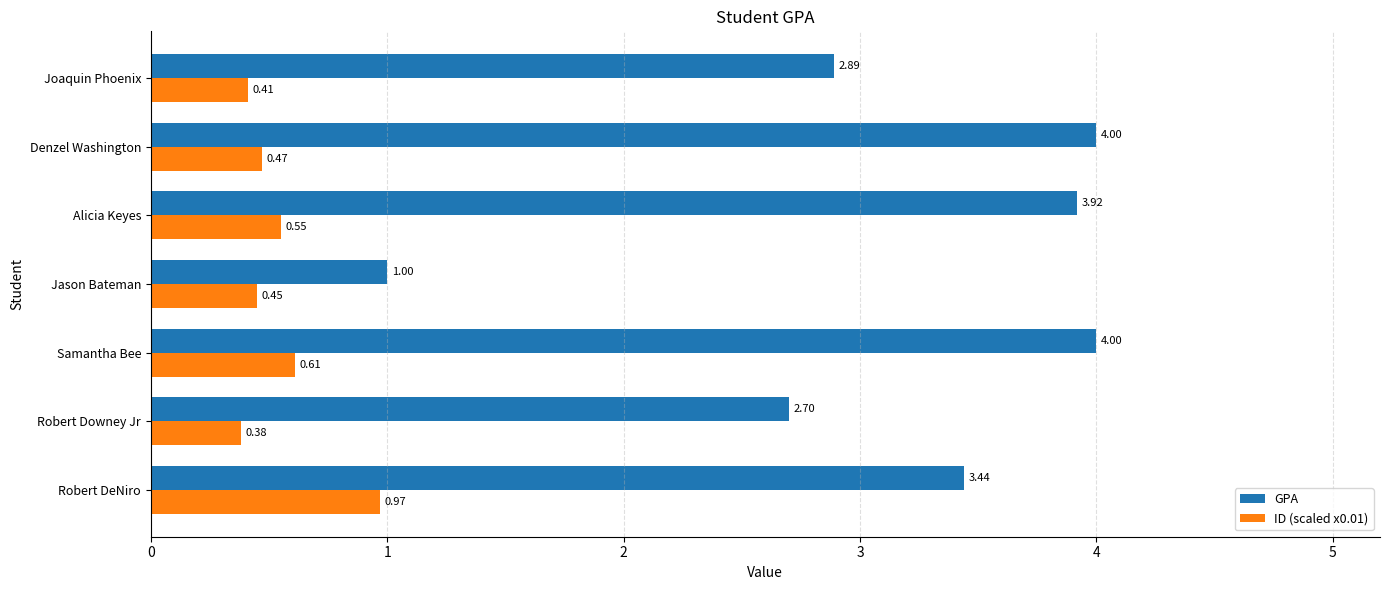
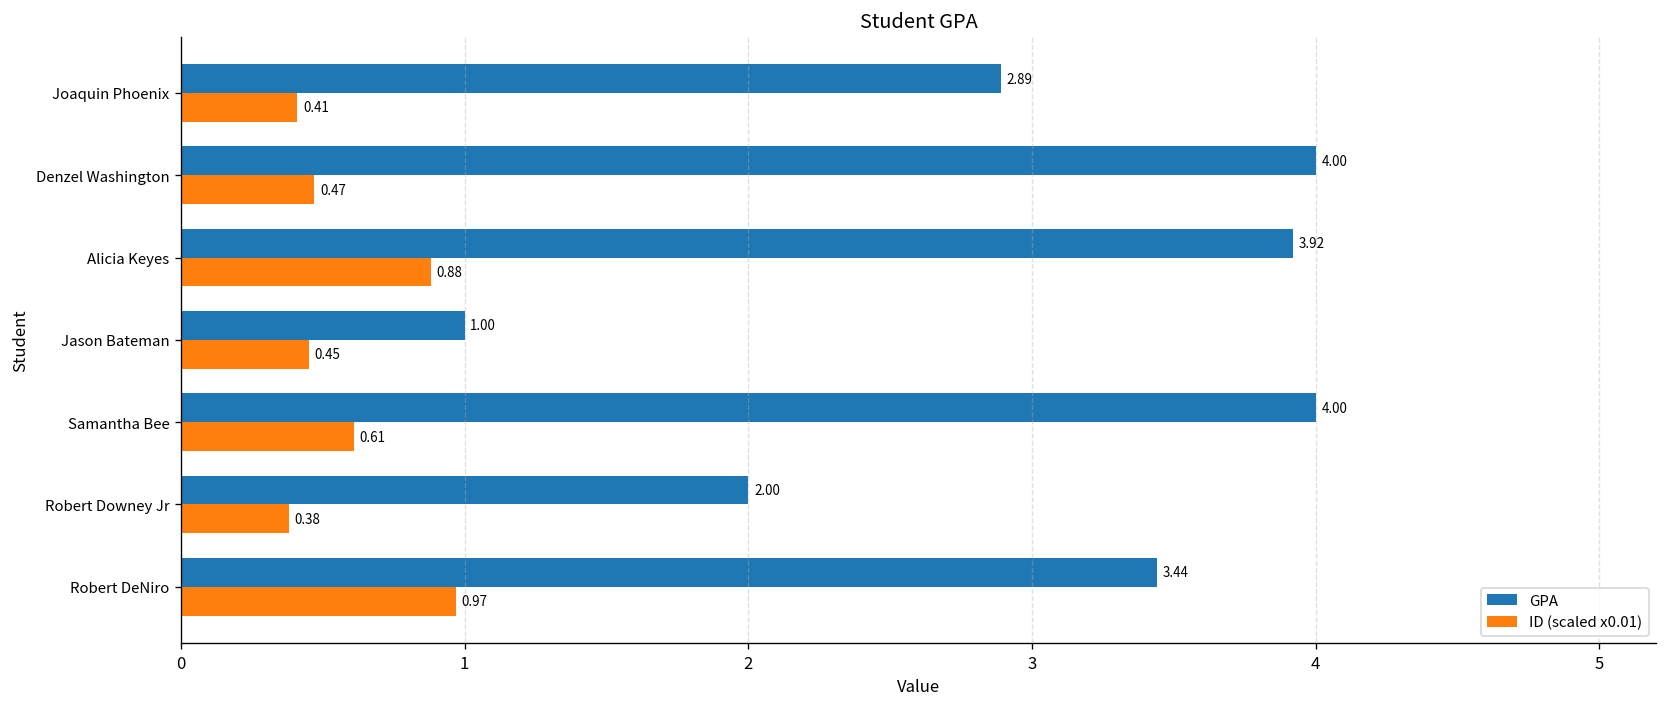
ID (scaled x0.01), Alicia Keyes: 0.55 -> 0.88
GPA, Robert Downey Jr: 2.70 -> 2.00
